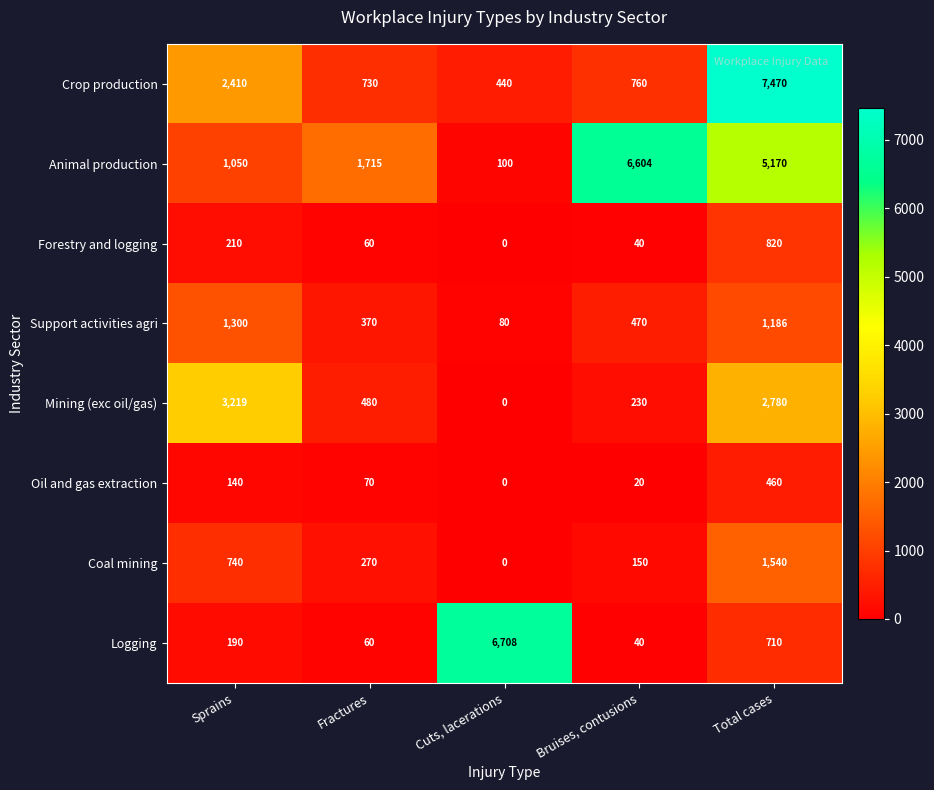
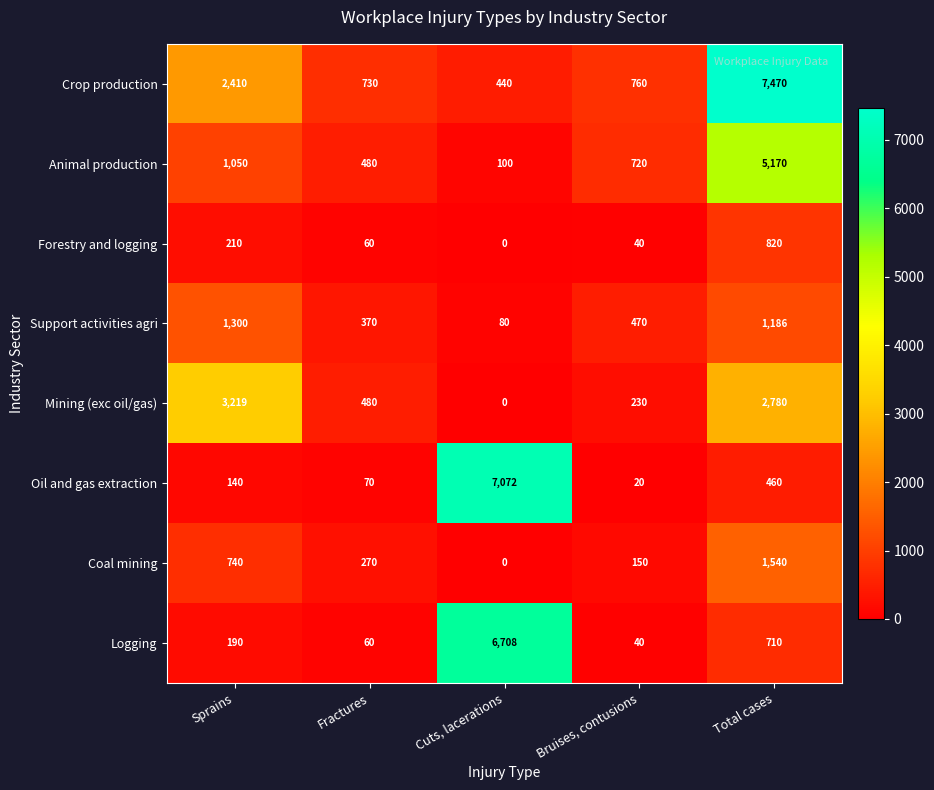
Animal production, Fractures: 1,715 -> 480
Animal production, Bruises, contusions: 6,604 -> 720
Oil and gas extraction, Cuts, lacerations: 0 -> 7,072
